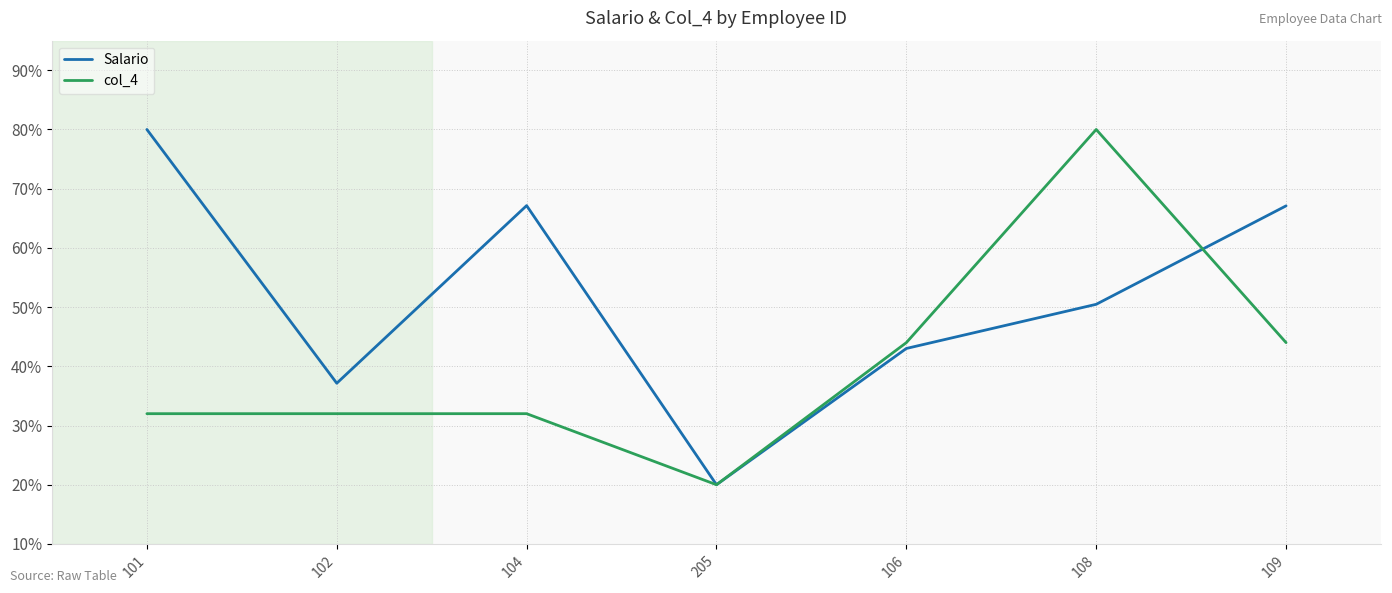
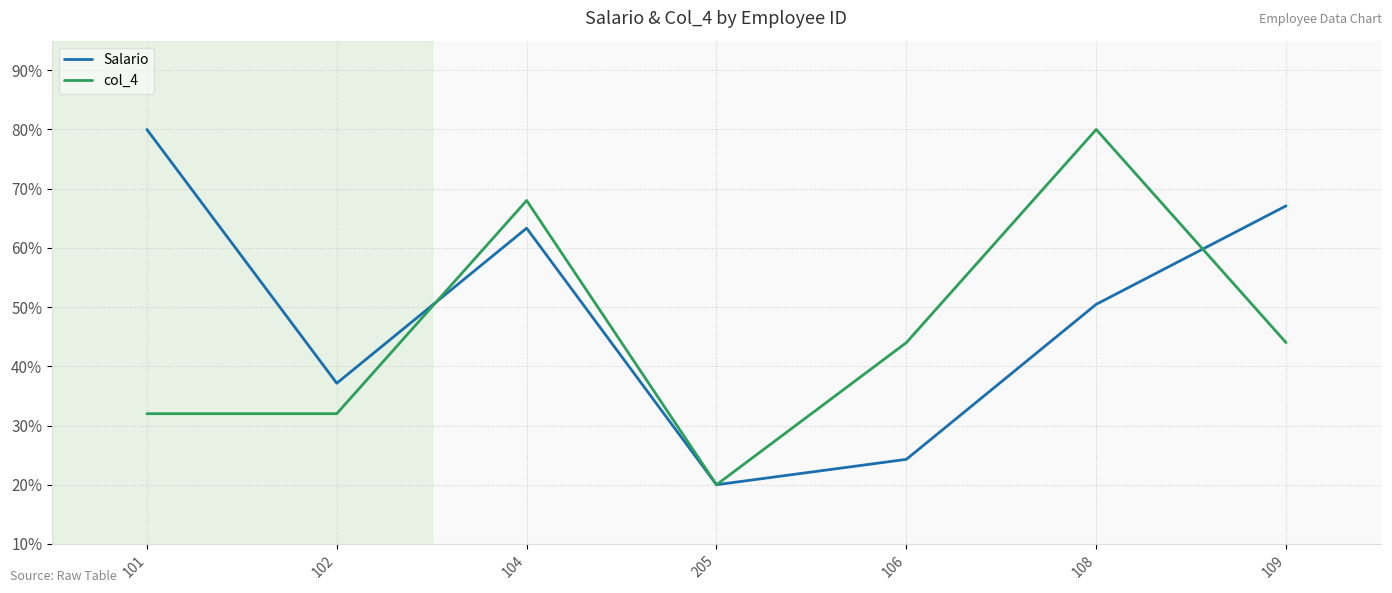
Salario, 104: 67% -> 63%
col_4, 104: 32% -> 68%
Salario, 106: 43% -> 24%
